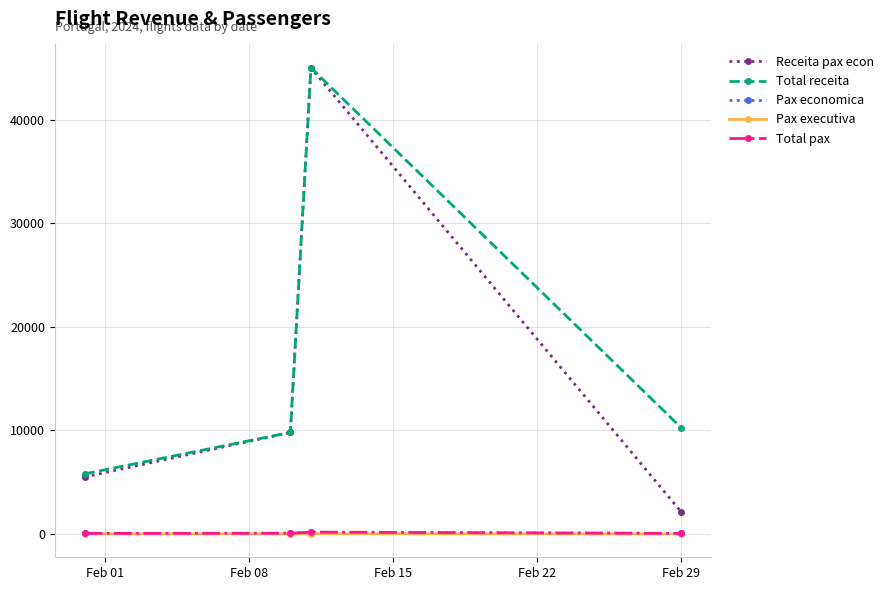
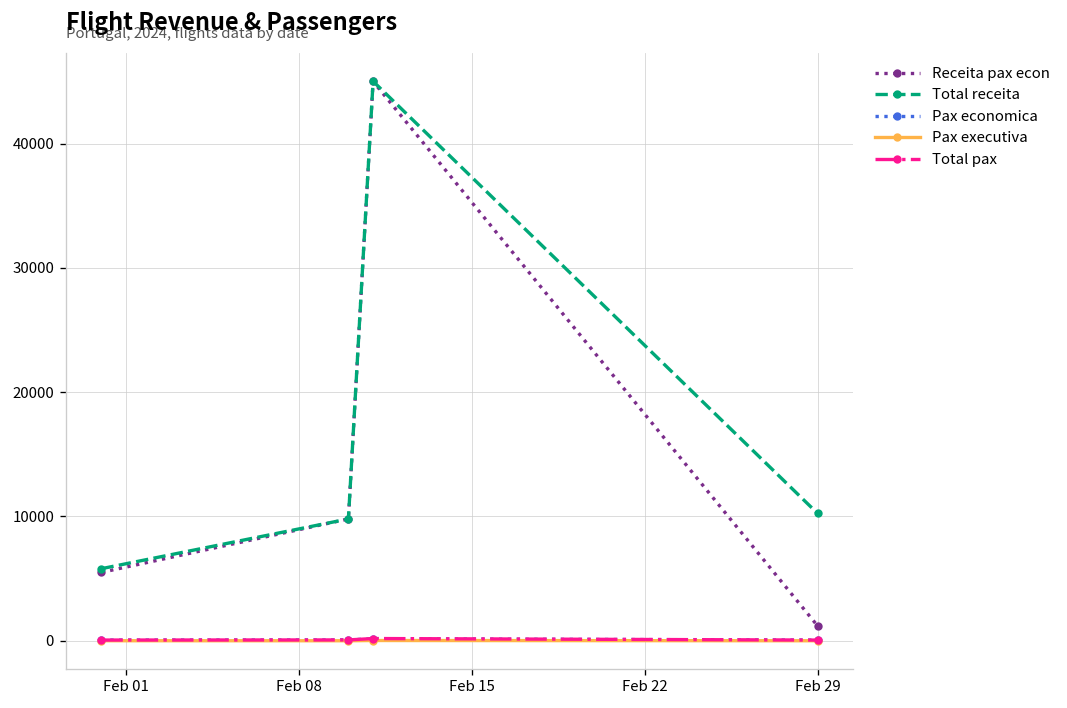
Receita pax econ, Feb 29: 2100 -> 1200
